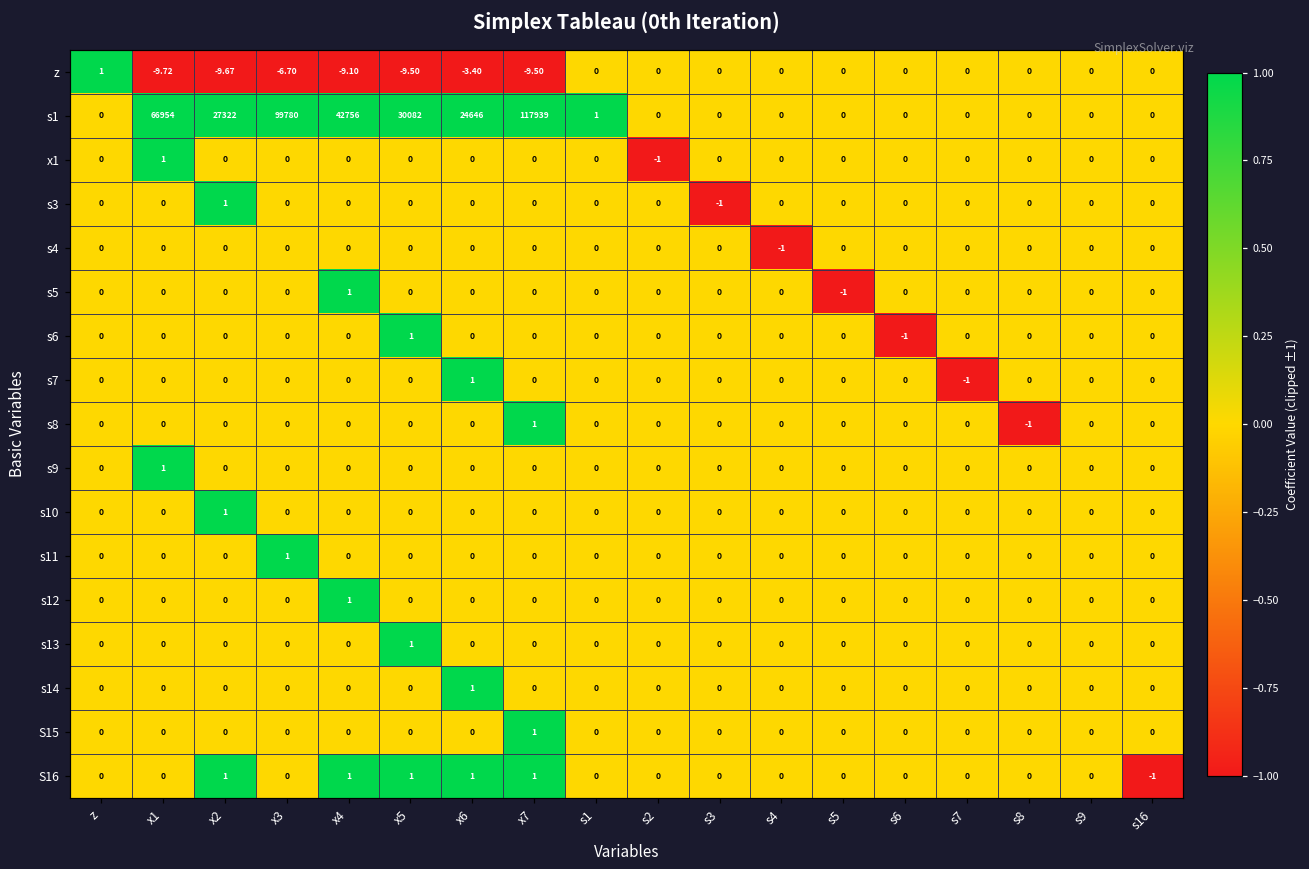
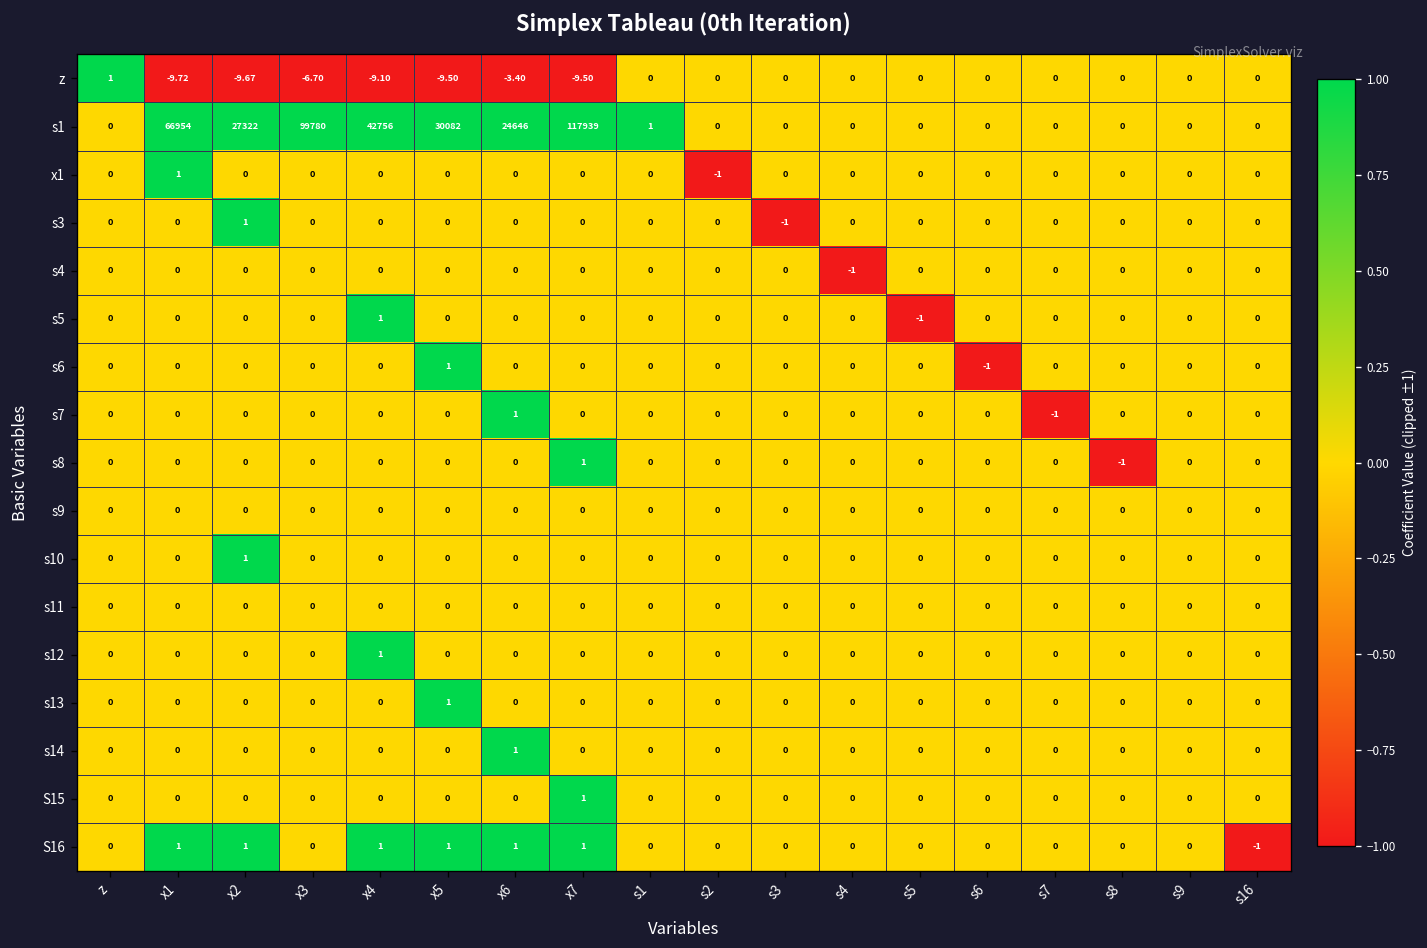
s9, x1: 1 -> 0
s11, x3: 1 -> 0
S16, x1: 0 -> 1
